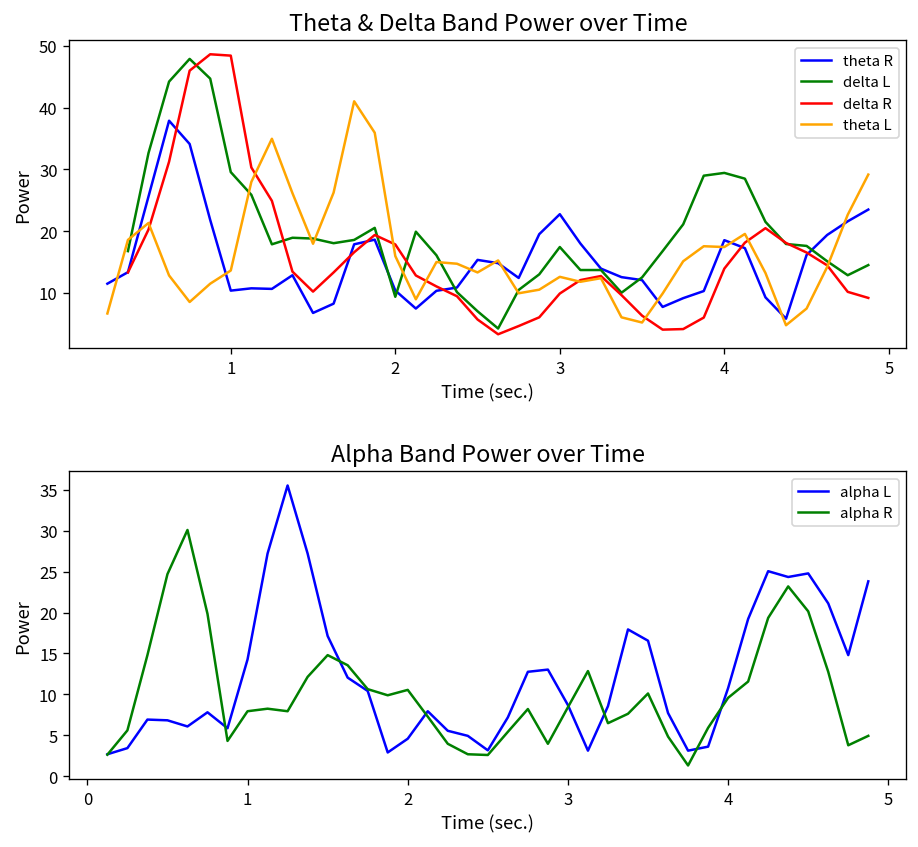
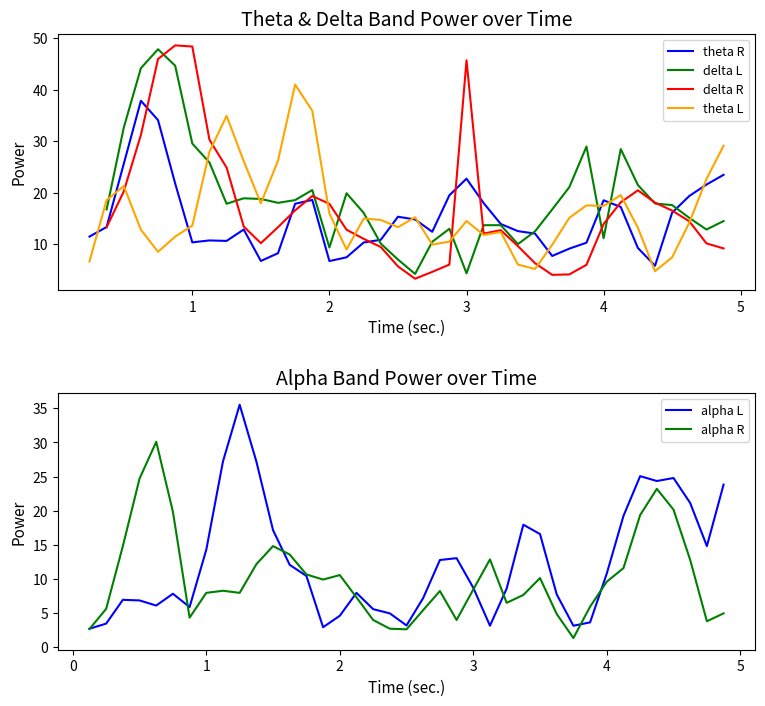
Theta & Delta Band Power over Time, theta R, 2: 10 -> 7
Theta & Delta Band Power over Time, delta L, 3: 17 -> 4
Theta & Delta Band Power over Time, delta R, 3: 10 -> 46
Theta & Delta Band Power over Time, theta L, 3: 13 -> 15
Theta & Delta Band Power over Time, delta L, 4: 29 -> 11
